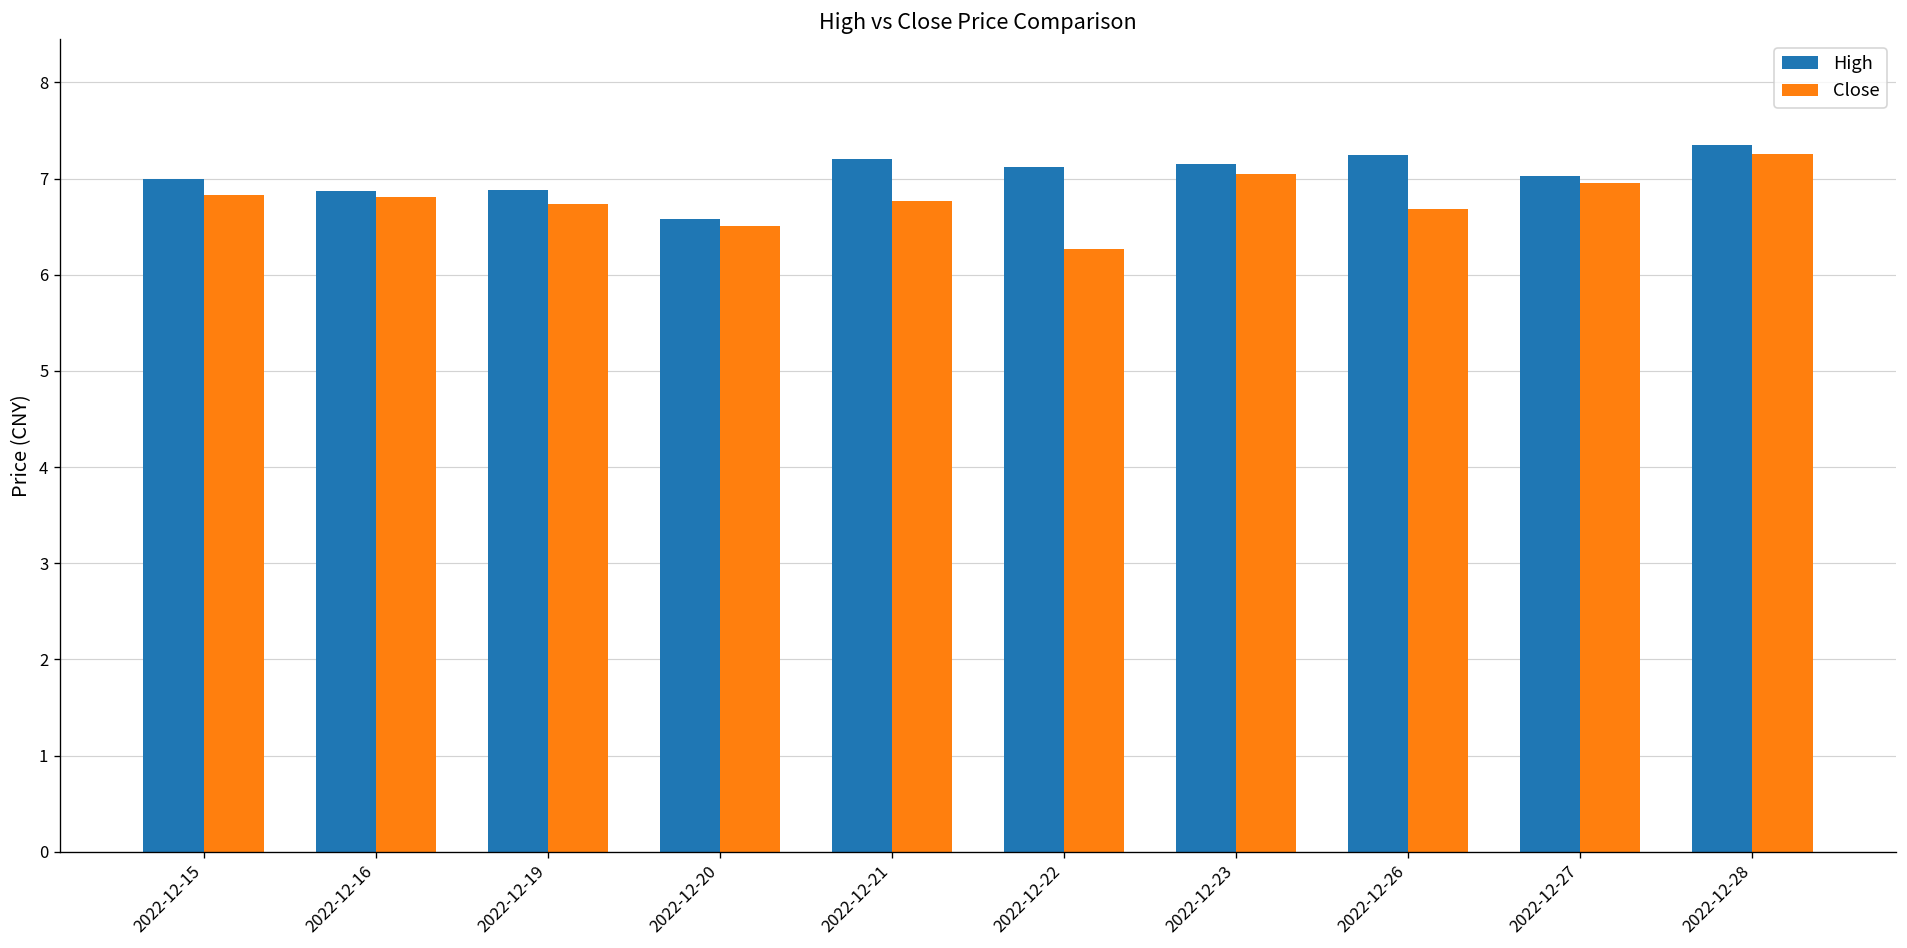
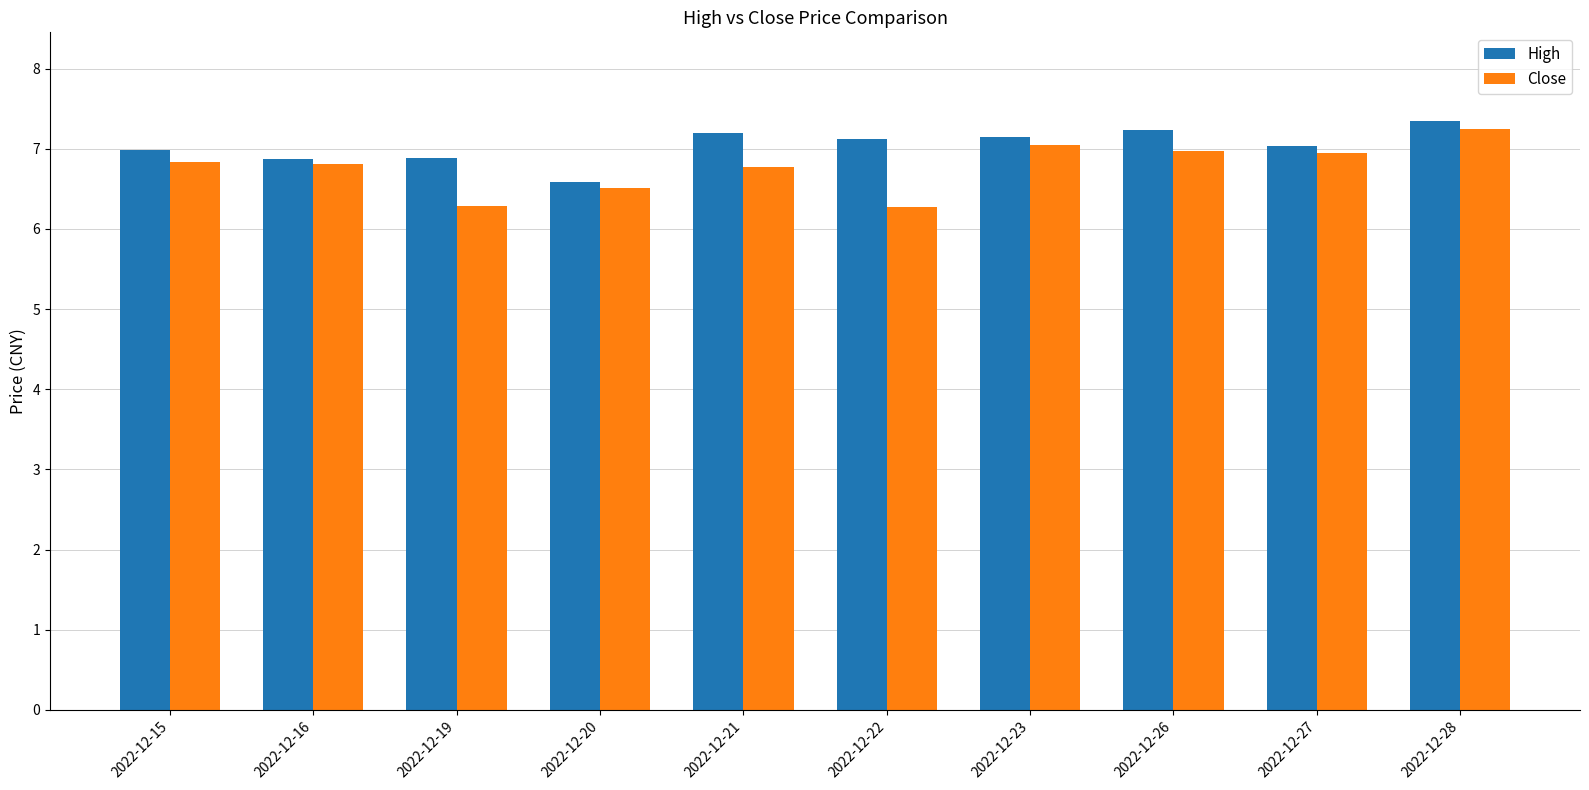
Close, 2022-12-19: 6.7 -> 6.3
Close, 2022-12-26: 6.7 -> 7.0
